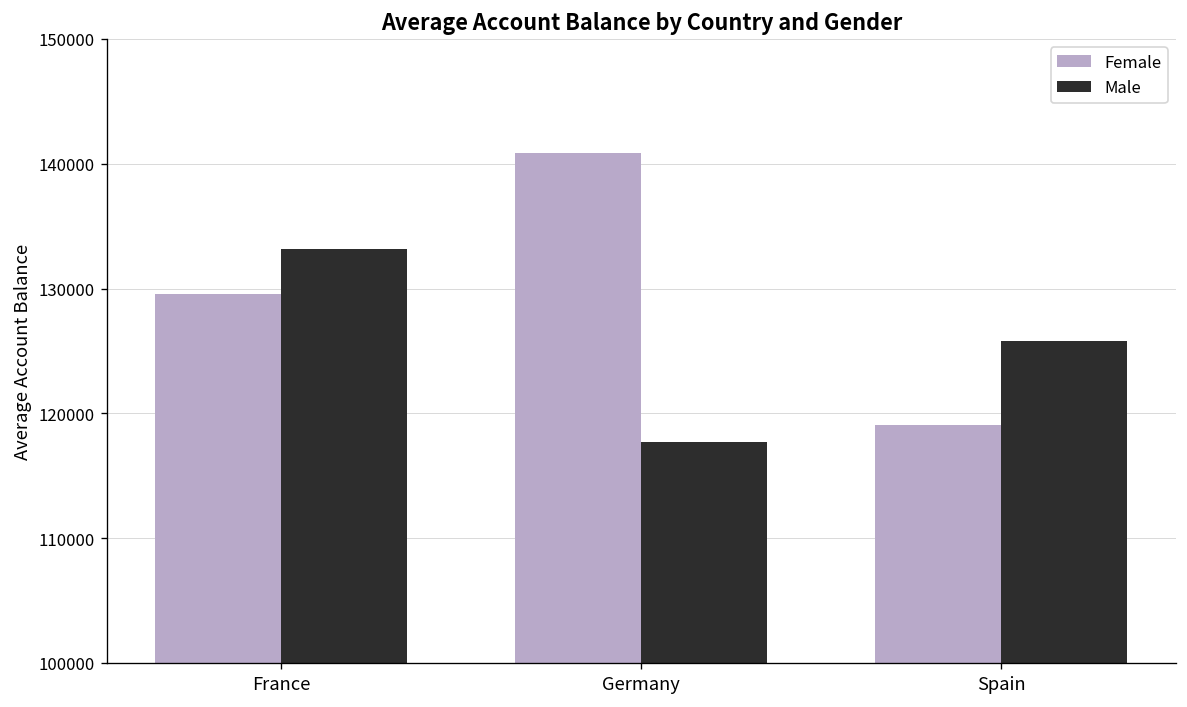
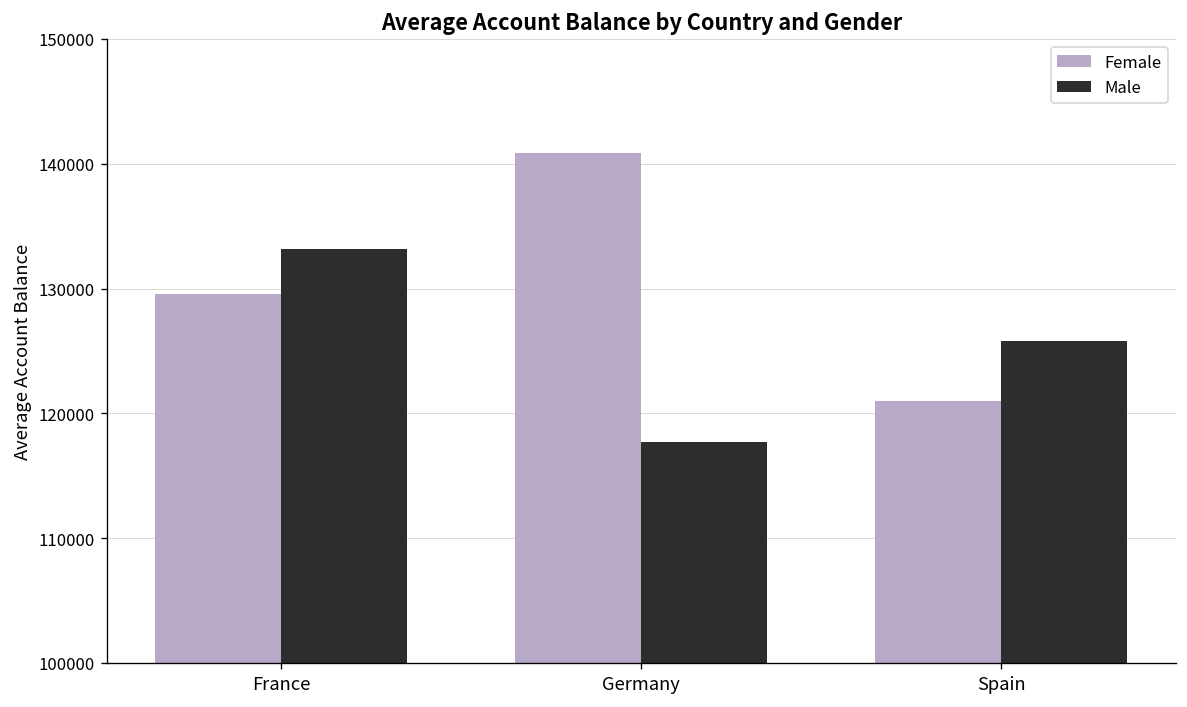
Female, Spain: 119100 -> 121000
